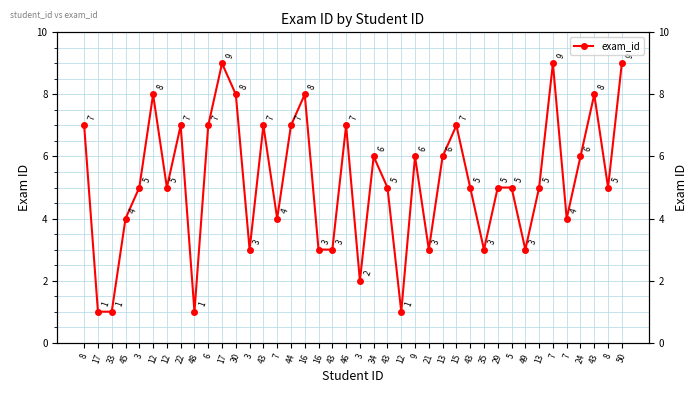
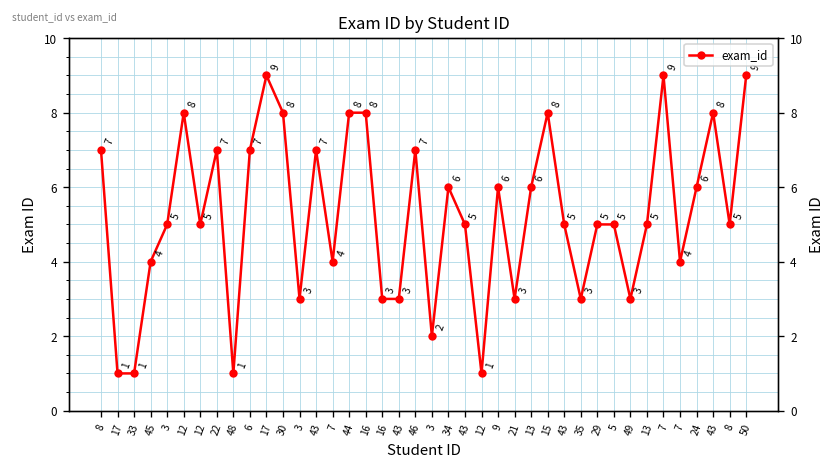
44: 7 -> 8
15: 7 -> 8
